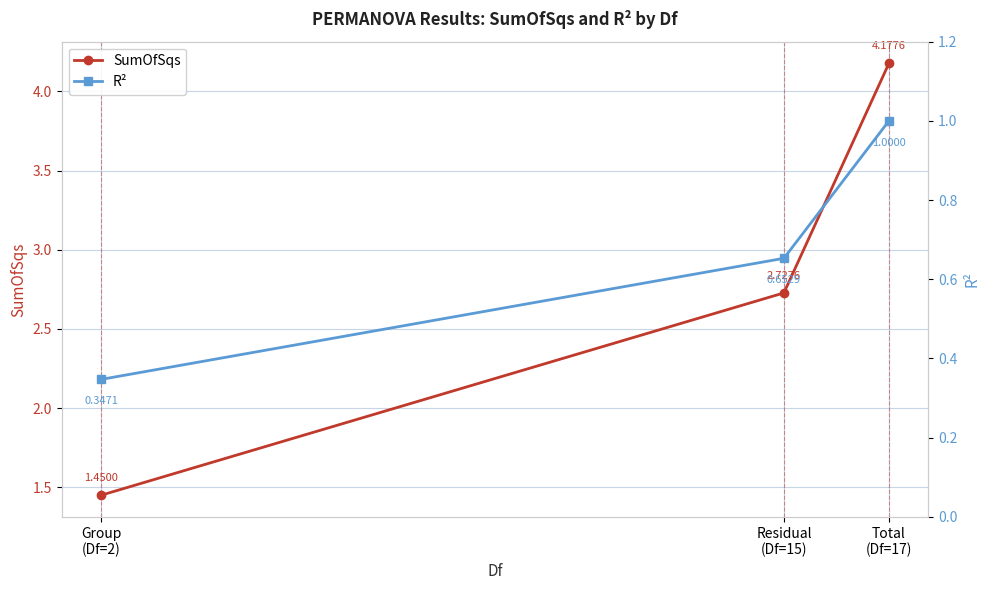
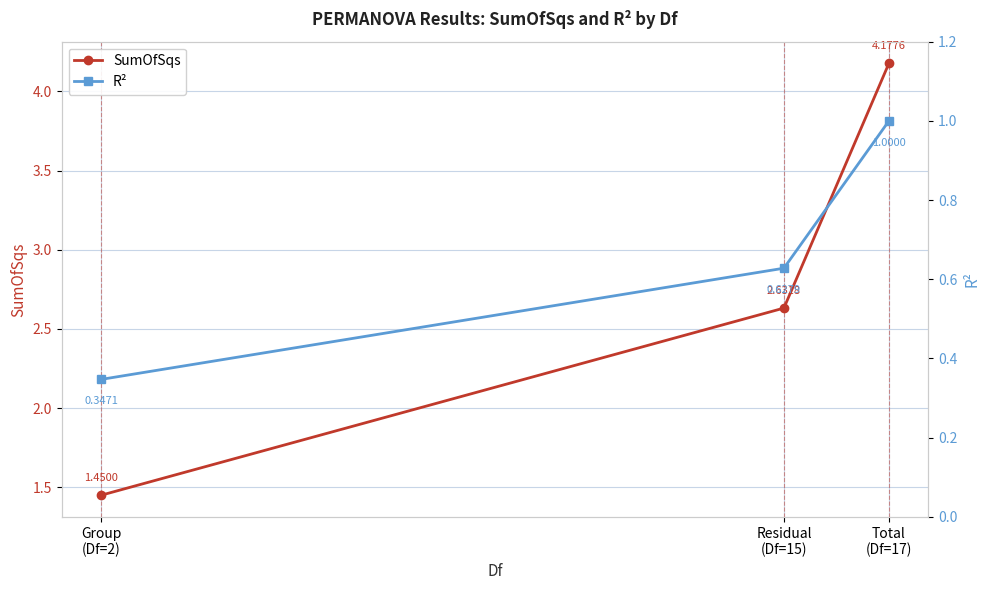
SumOfSqs, Residual (Df=15): 2.7276 -> 2.6318
R², Residual (Df=15): 0.6529 -> 0.6279
